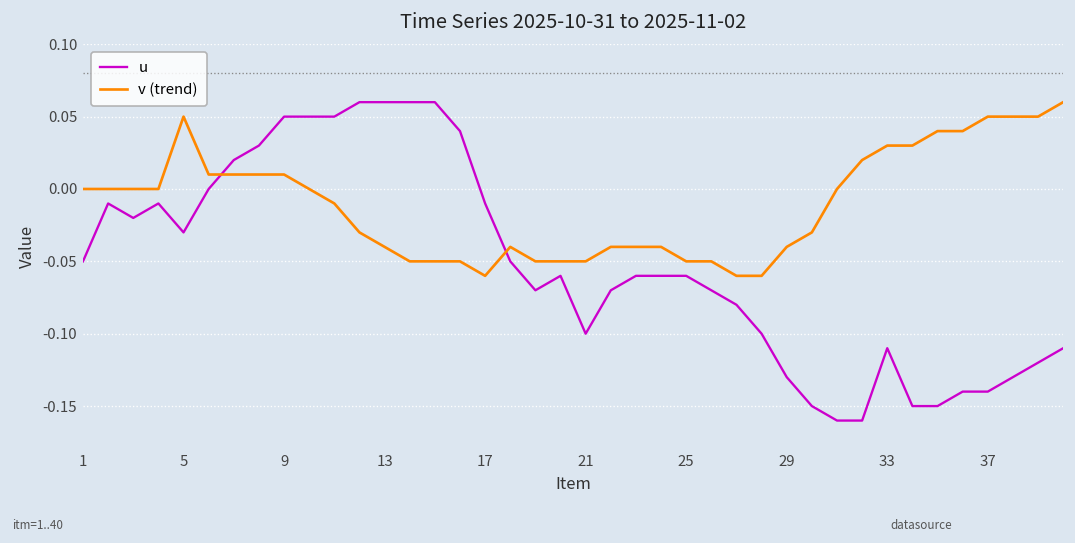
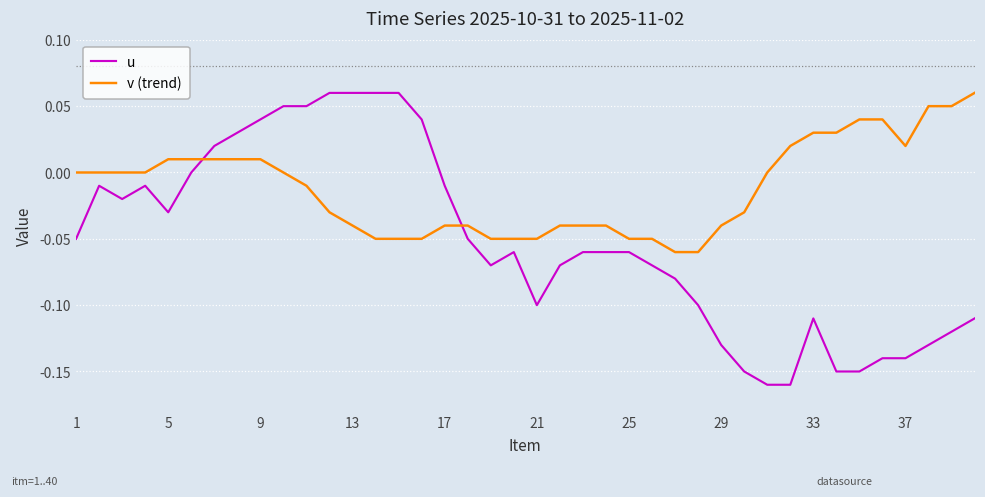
v (trend), 5: 0.05 -> 0.01
u, 9: 0.05 -> 0.04
v (trend), 17: -0.06 -> -0.04
v (trend), 37: 0.05 -> 0.02
